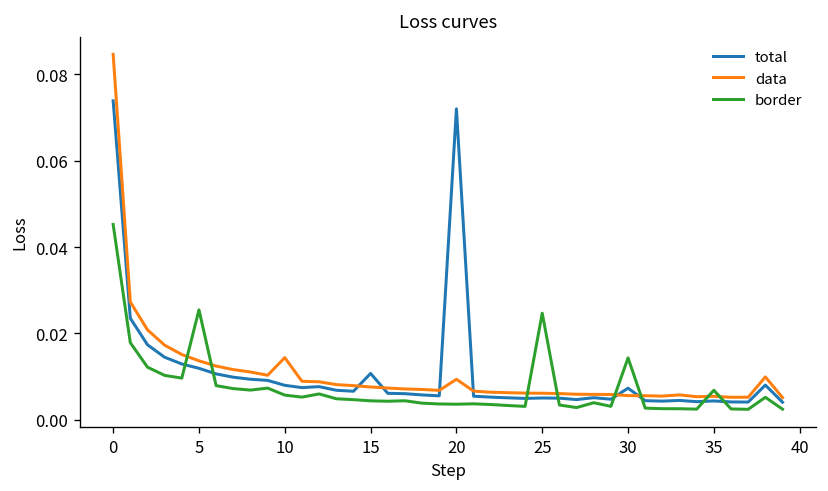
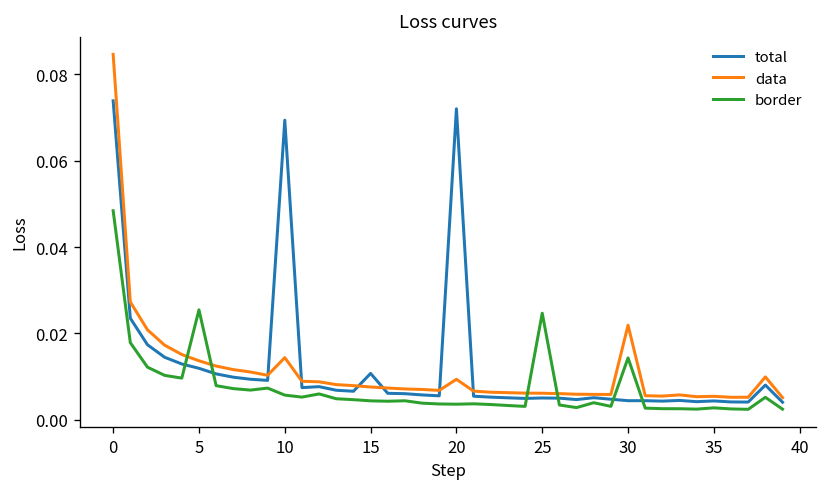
border, 0: 0.045 -> 0.048
total, 10: 0.008 -> 0.069
total, 30: 0.007 -> 0.004
data, 30: 0.006 -> 0.022
border, 35: 0.007 -> 0.003
